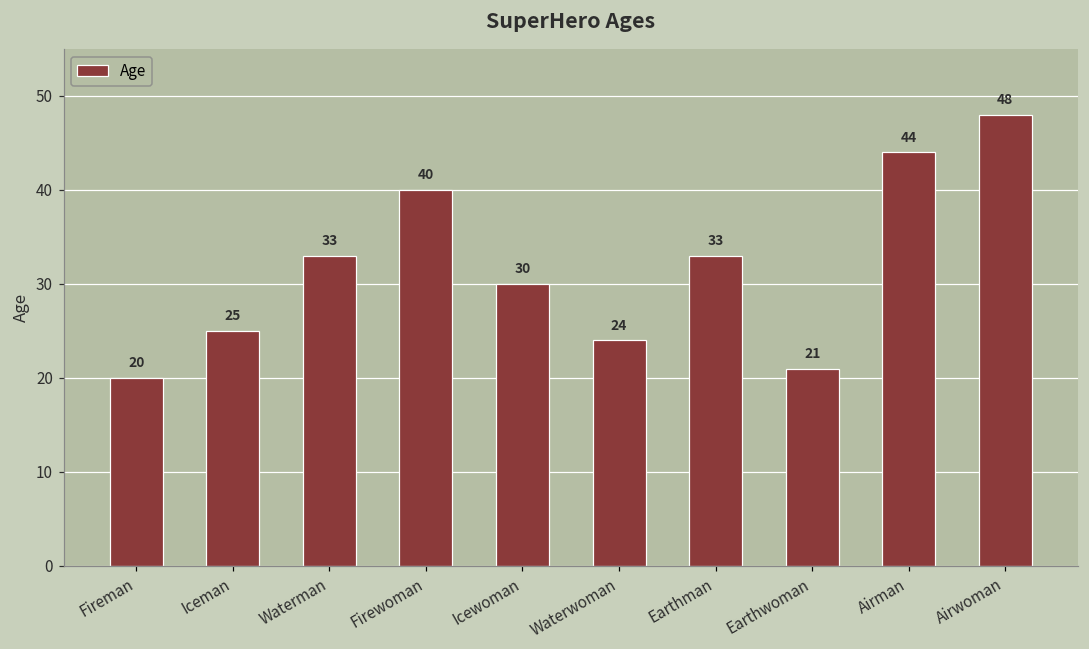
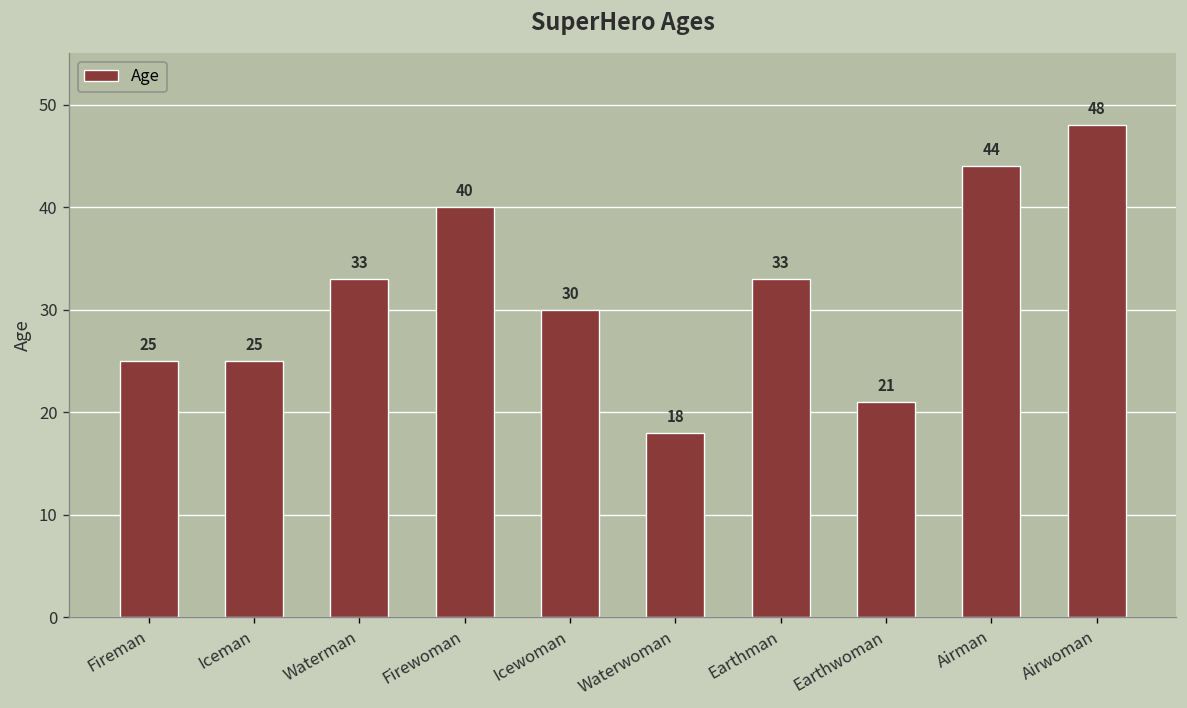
Fireman: 20 -> 25
Waterwoman: 24 -> 18
